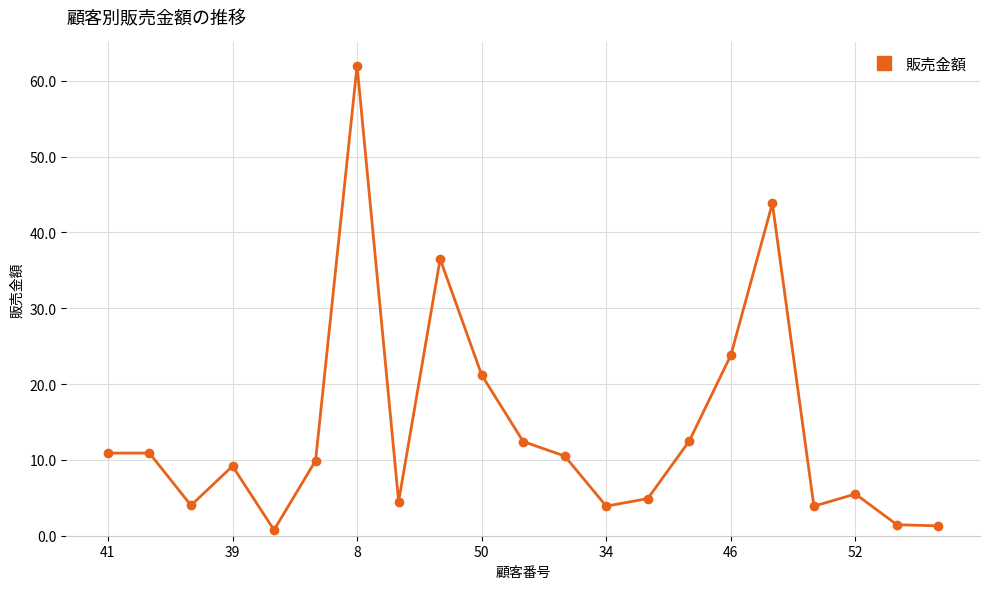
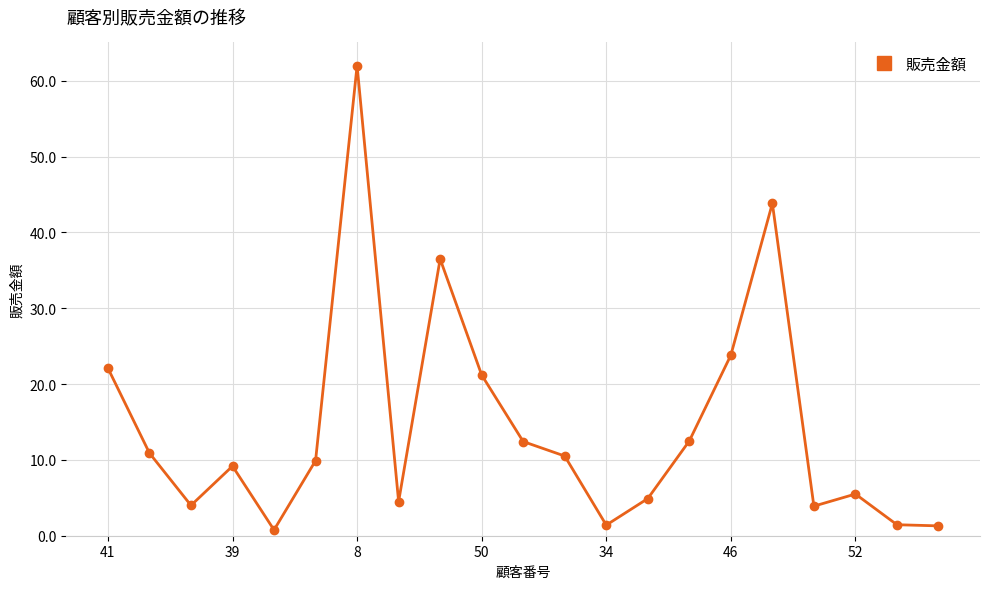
41: 11 -> 22
34: 4 -> 1
